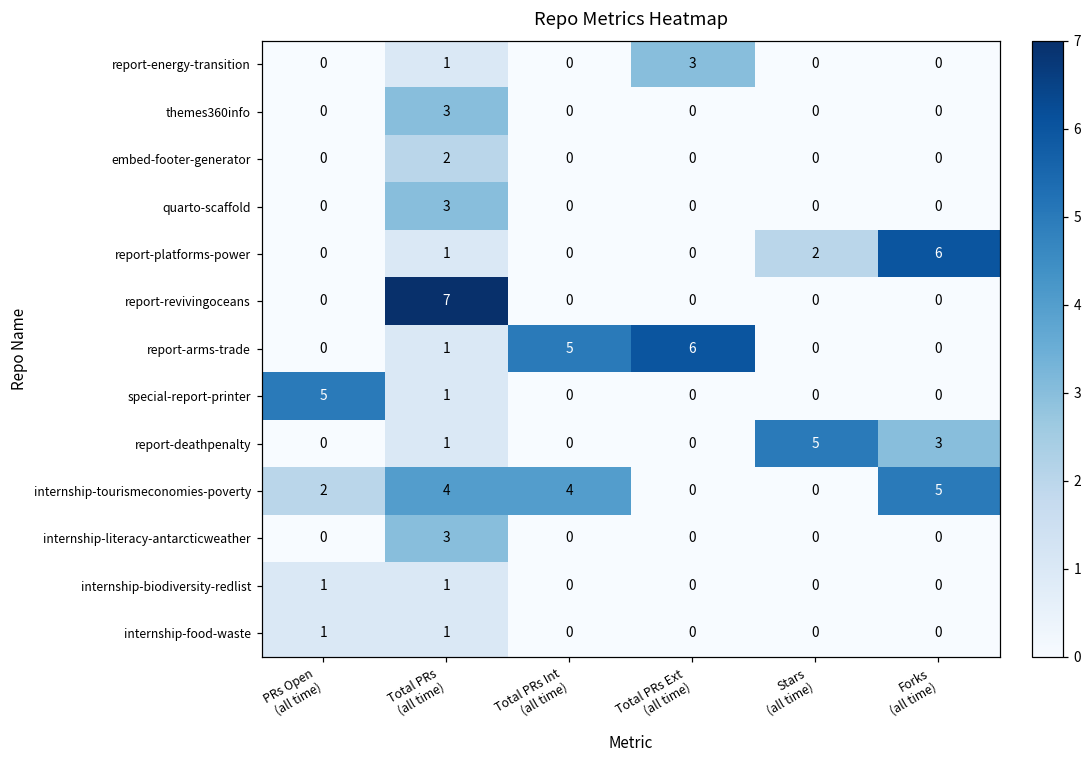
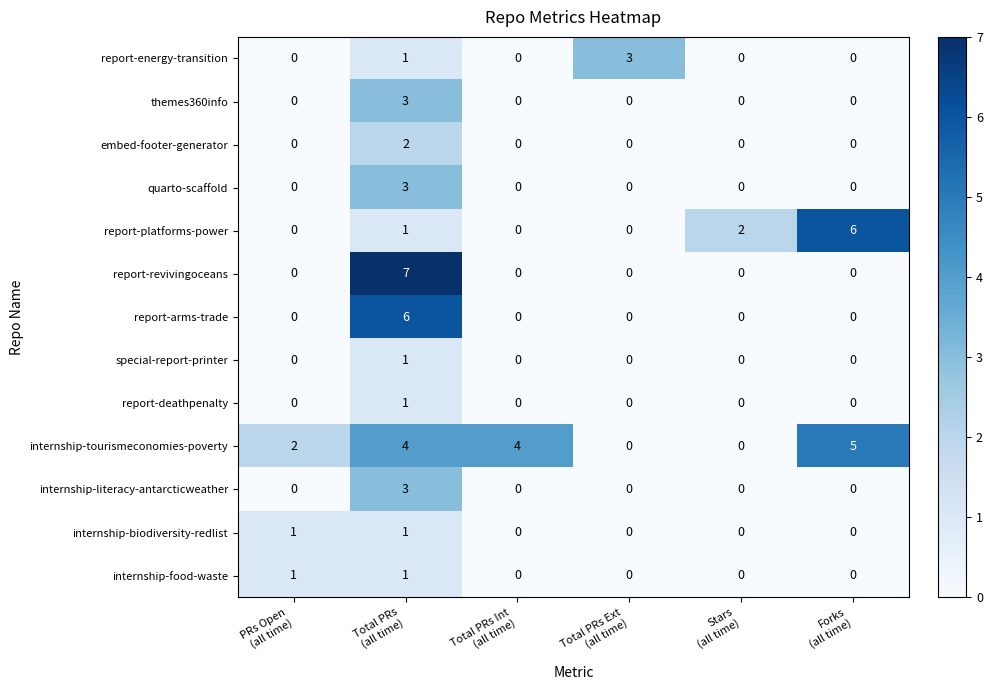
report-arms-trade, Total PRs (all time): 1 -> 6
report-arms-trade, Total PRs Int (all time): 5 -> 0
report-arms-trade, Total PRs Ext (all time): 6 -> 0
special-report-printer, PRs Open (all time): 5 -> 0
report-deathpenalty, Stars (all time): 5 -> 0
report-deathpenalty, Forks (all time): 3 -> 0
